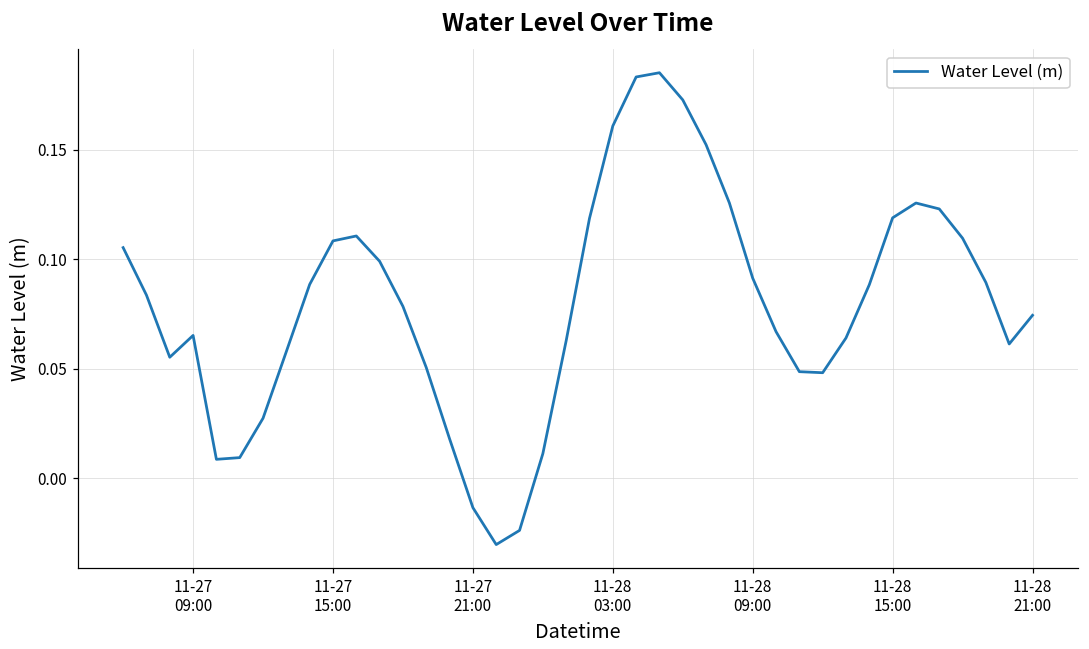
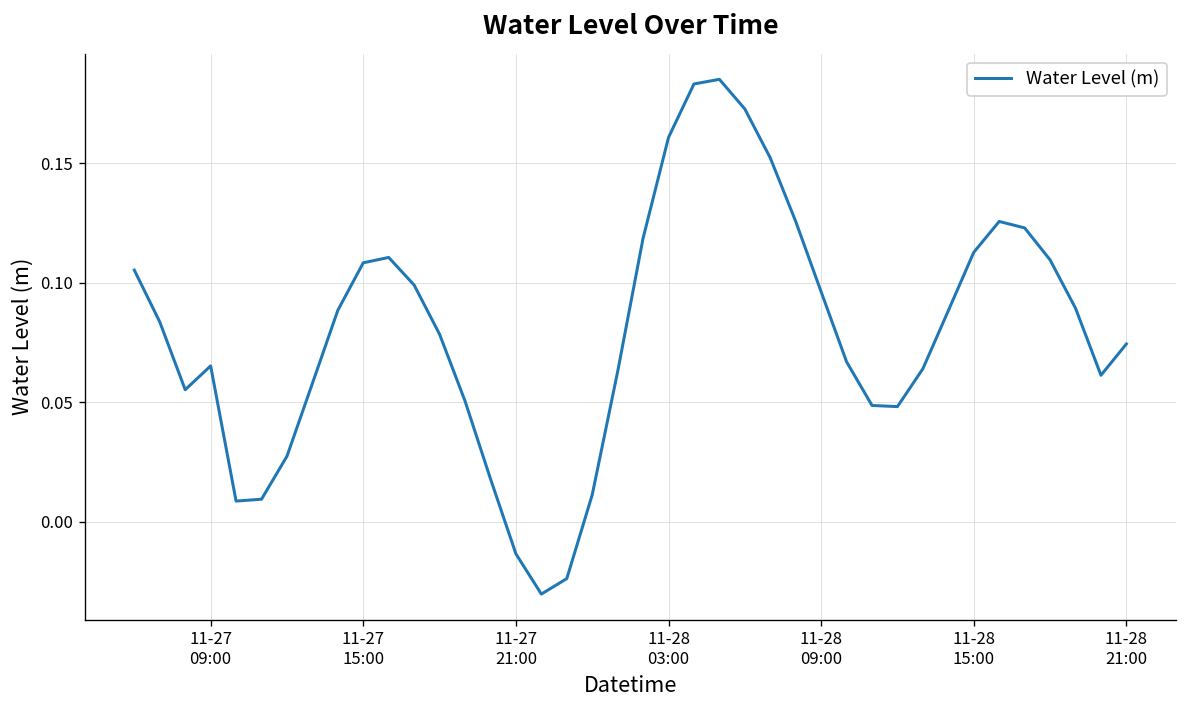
11-28 09:00: 0.091 -> 0.096
11-28 15:00: 0.119 -> 0.113
